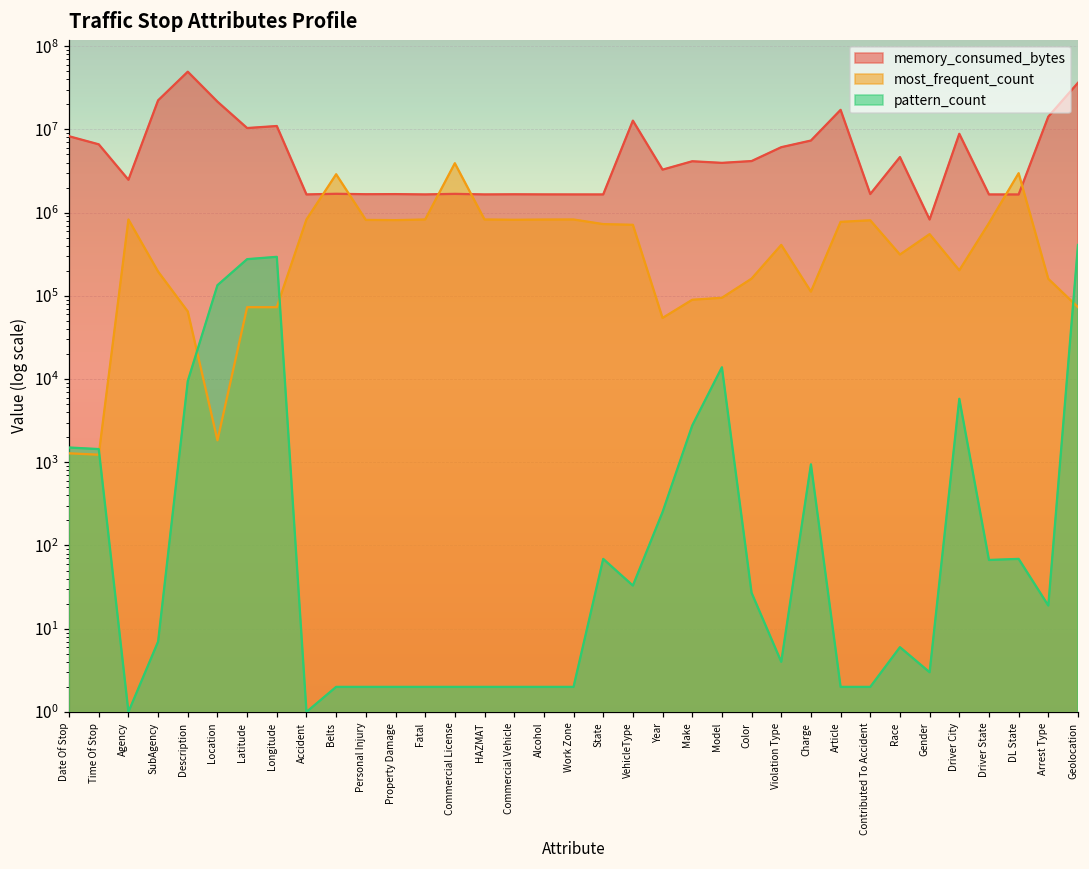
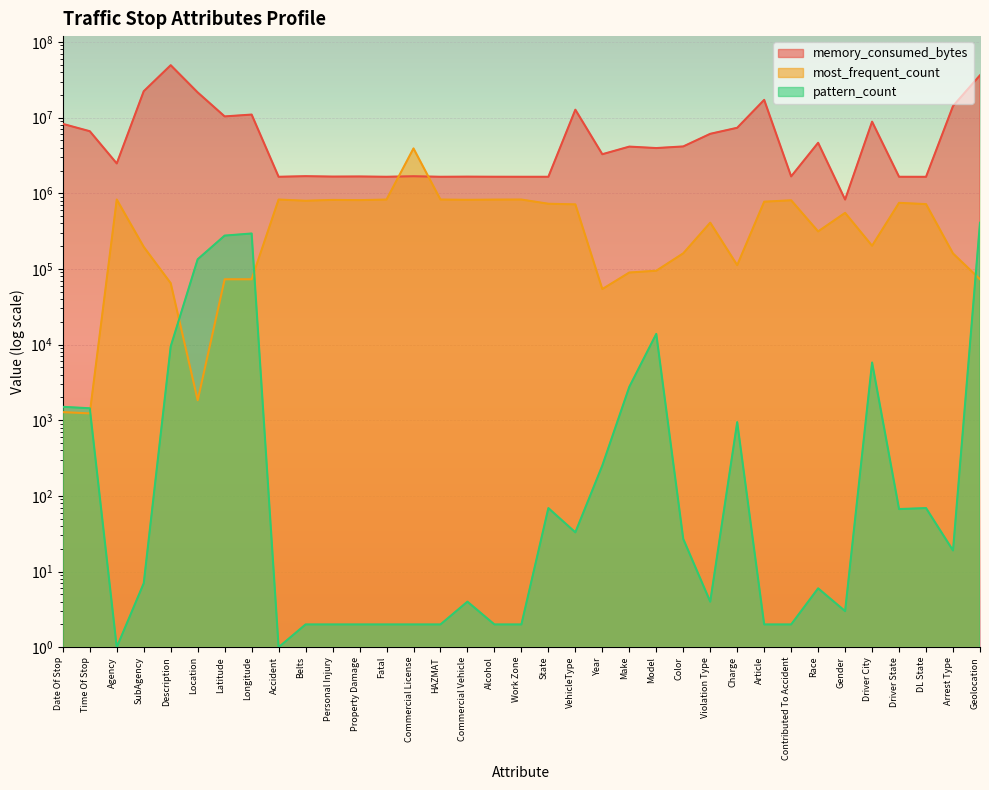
most_frequent_count, Belts: 2900000 -> 800000
pattern_count, Commercial Vehicle: 2 -> 4
most_frequent_count, DL State: 3000000 -> 700000
